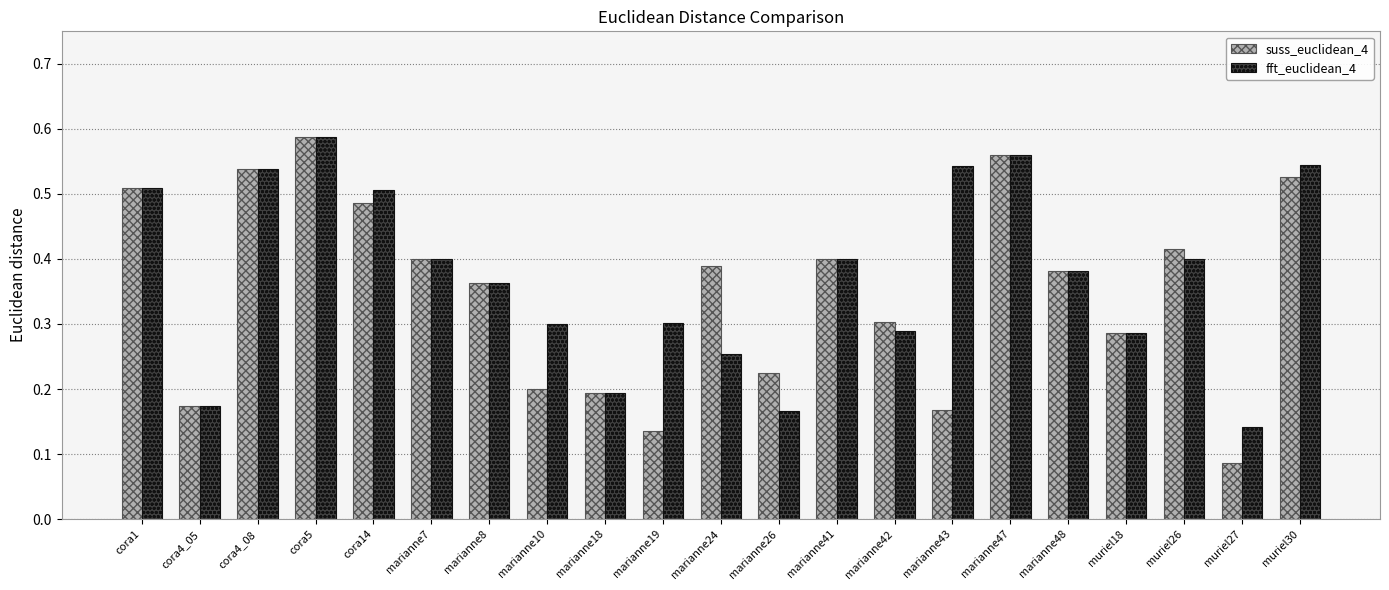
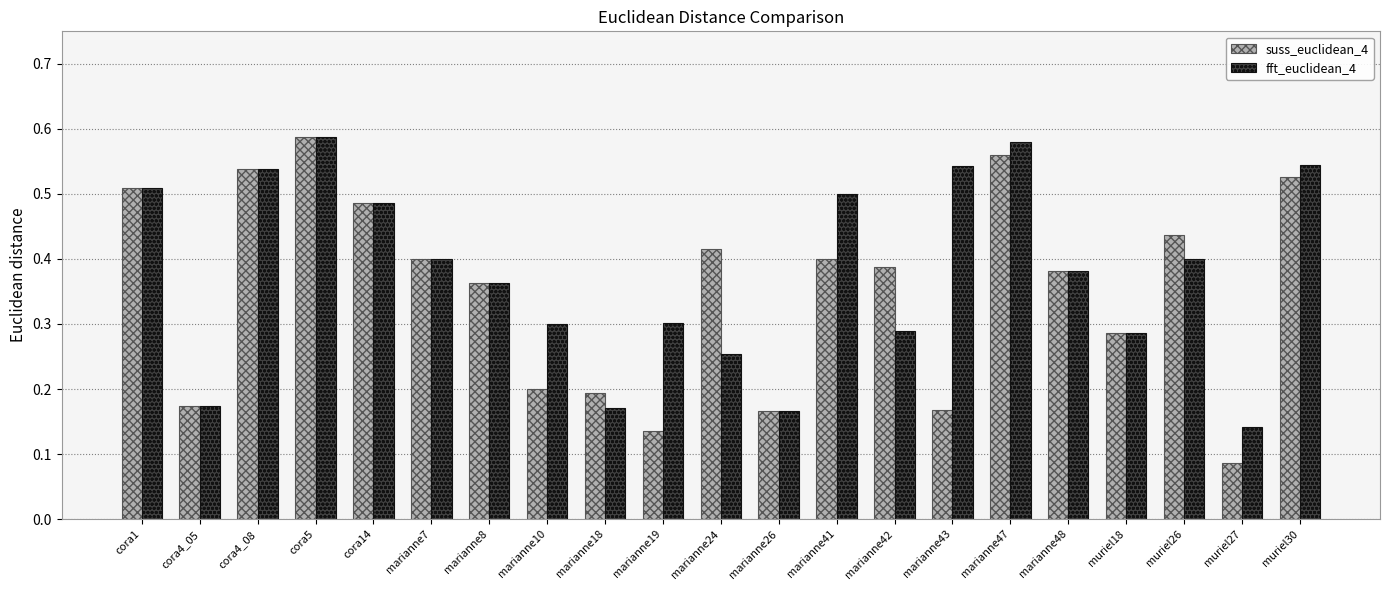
fft_euclidean_4, cora14: 0.51 -> 0.49
fft_euclidean_4, marianne18: 0.19 -> 0.17
suss_euclidean_4, marianne24: 0.39 -> 0.41
suss_euclidean_4, marianne26: 0.23 -> 0.17
fft_euclidean_4, marianne41: 0.4 -> 0.5
suss_euclidean_4, marianne42: 0.30 -> 0.39
fft_euclidean_4, marianne47: 0.56 -> 0.58
suss_euclidean_4, muriel26: 0.42 -> 0.44
